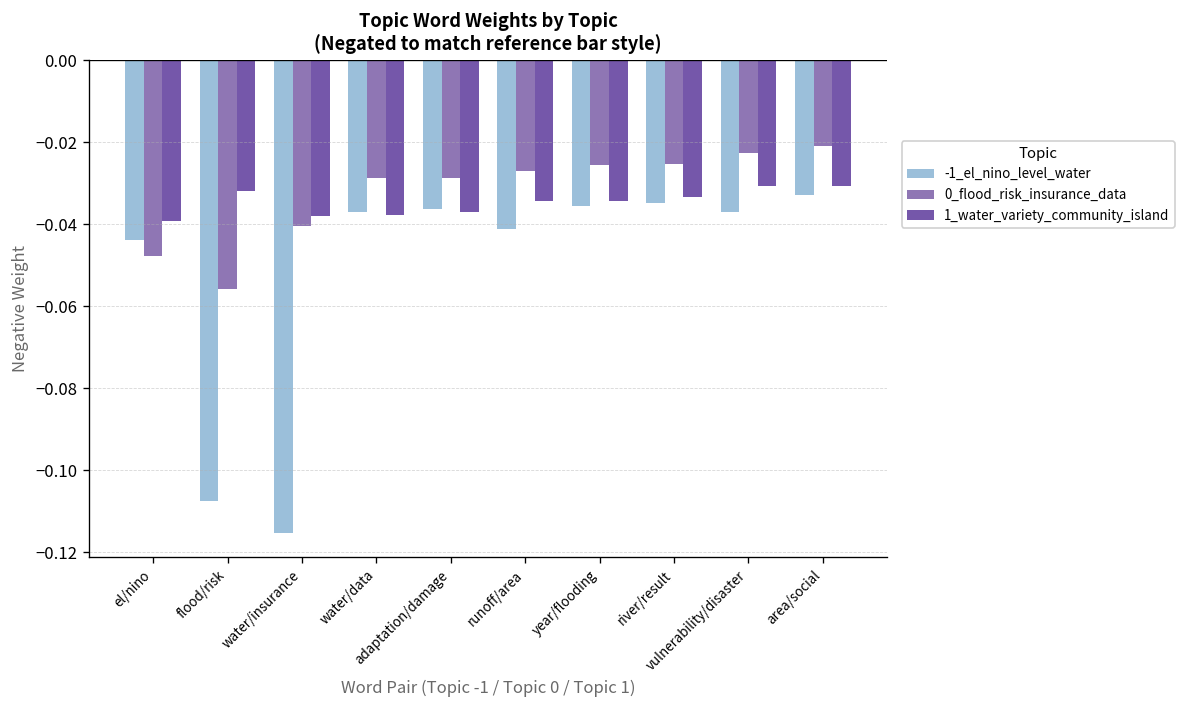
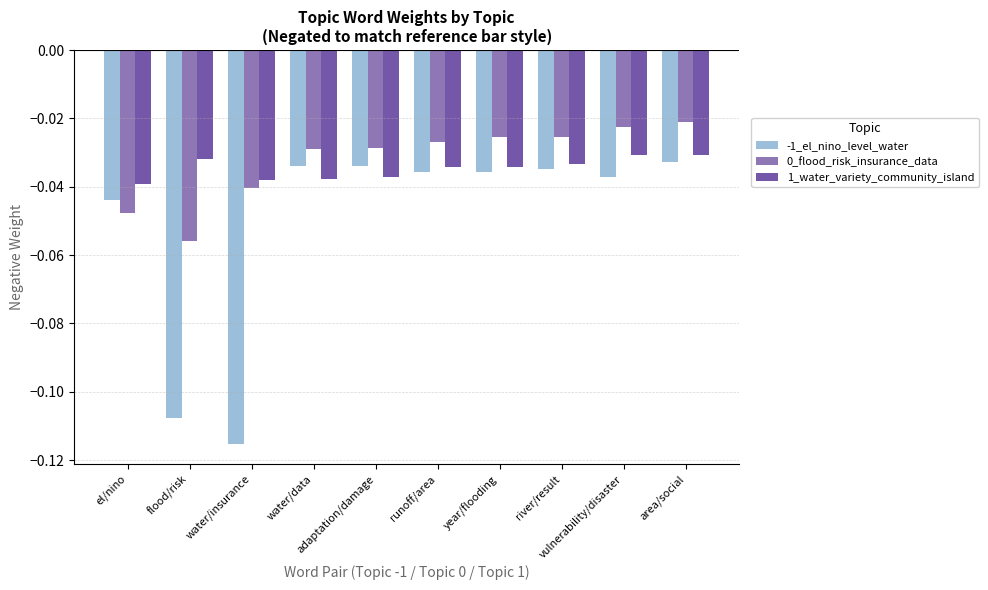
-1_el_nino_level_water, water/data: -0.037 -> -0.034
-1_el_nino_level_water, adaptation/damage: -0.036 -> -0.034
-1_el_nino_level_water, runoff/area: -0.041 -> -0.036
